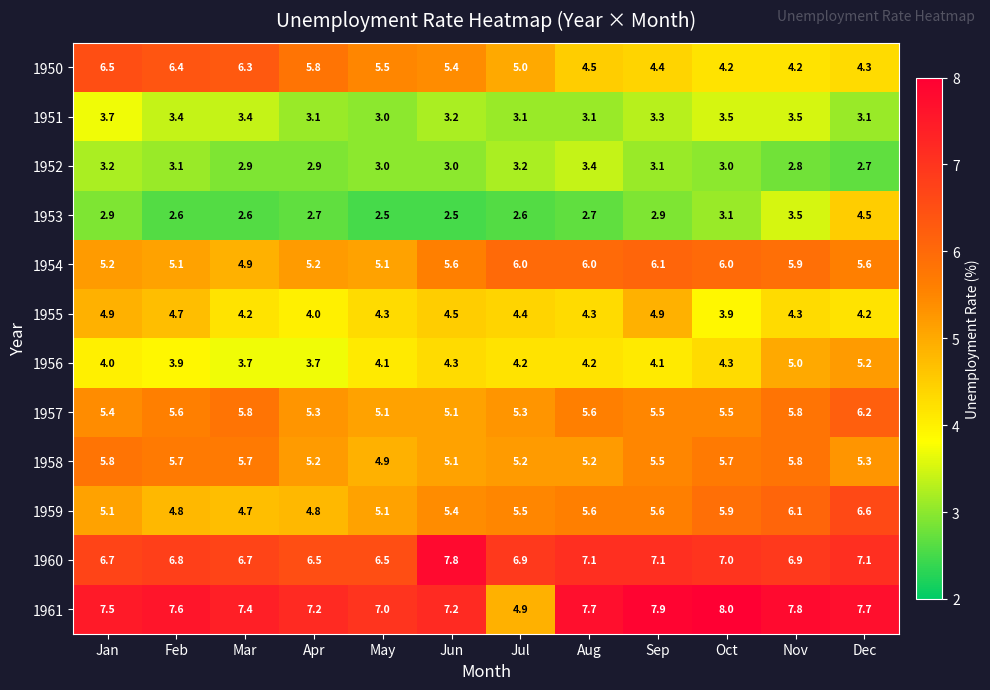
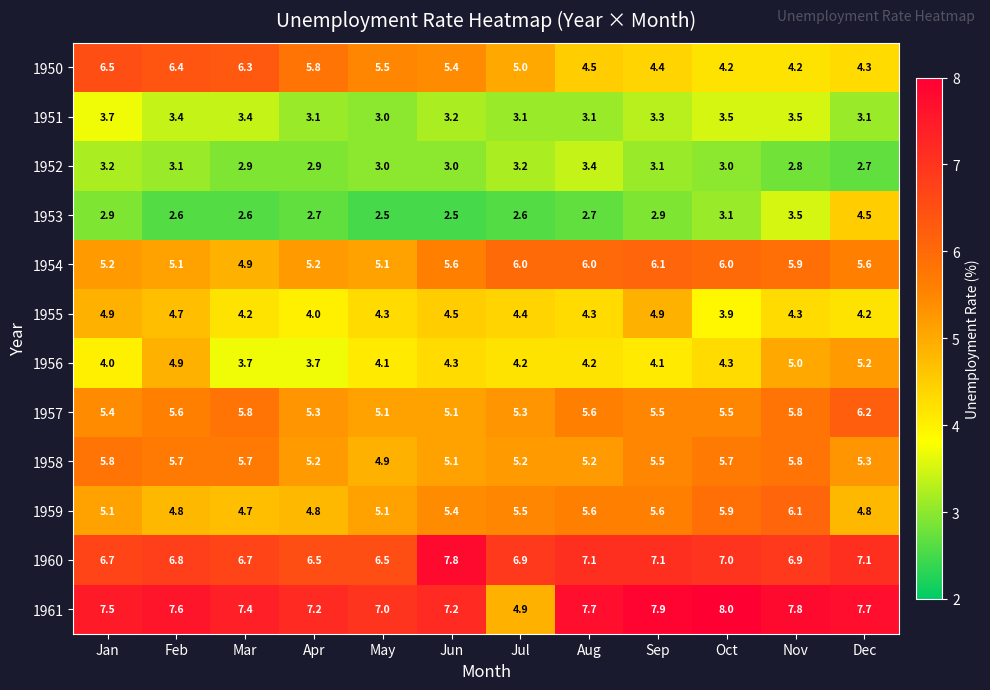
1956, Feb: 3.9 -> 4.9
1959, Dec: 6.6 -> 4.8
